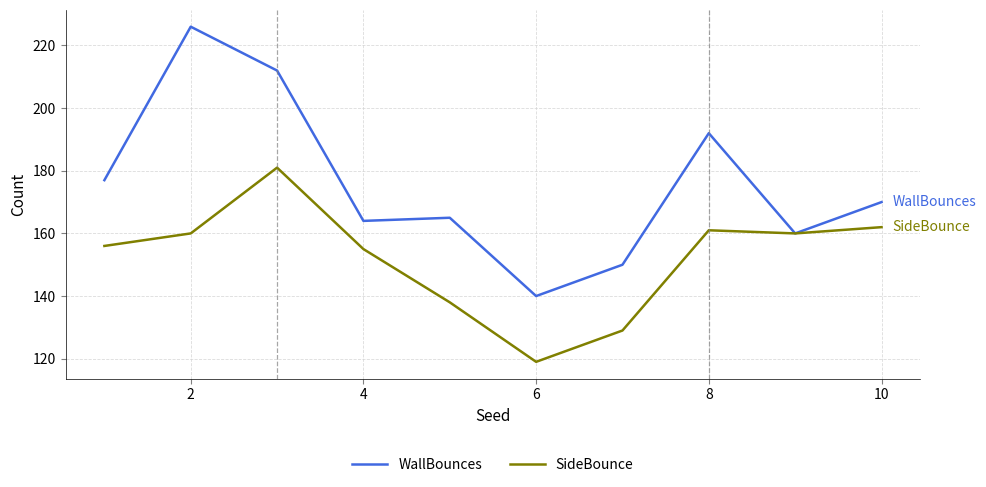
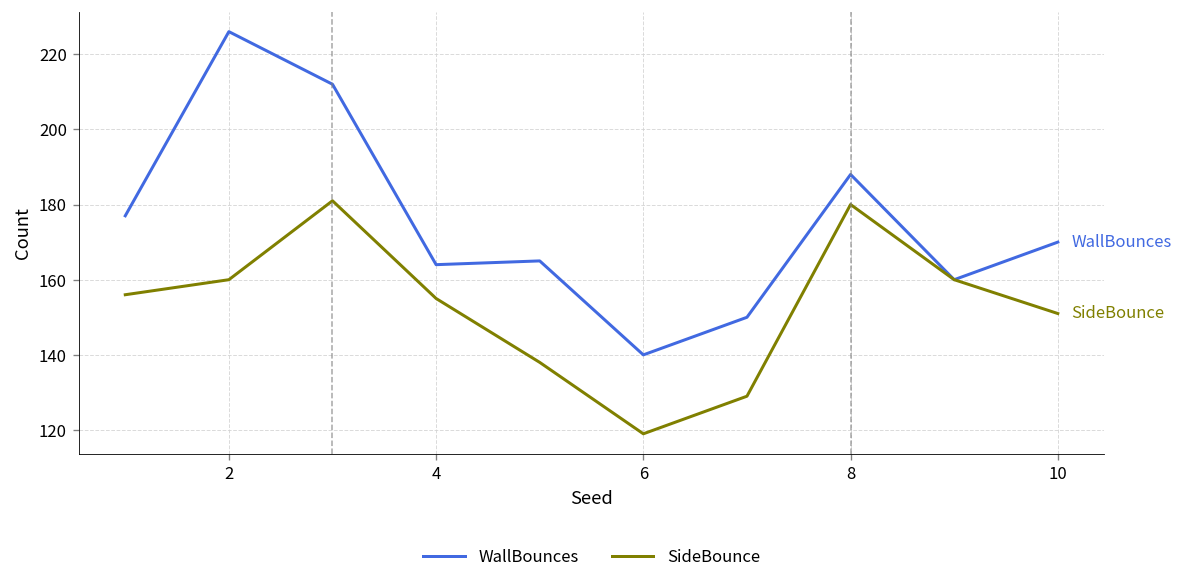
WallBounces, 8: 192 -> 188
SideBounce, 8: 161 -> 180
SideBounce, 10: 162 -> 151
